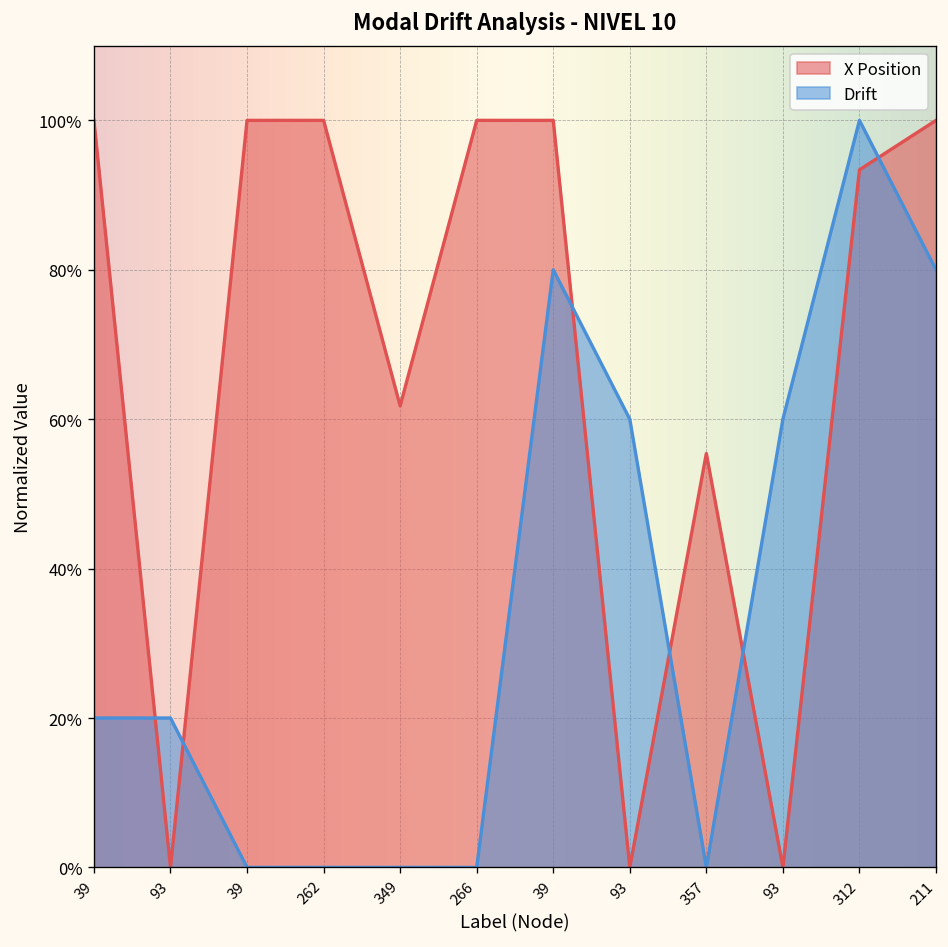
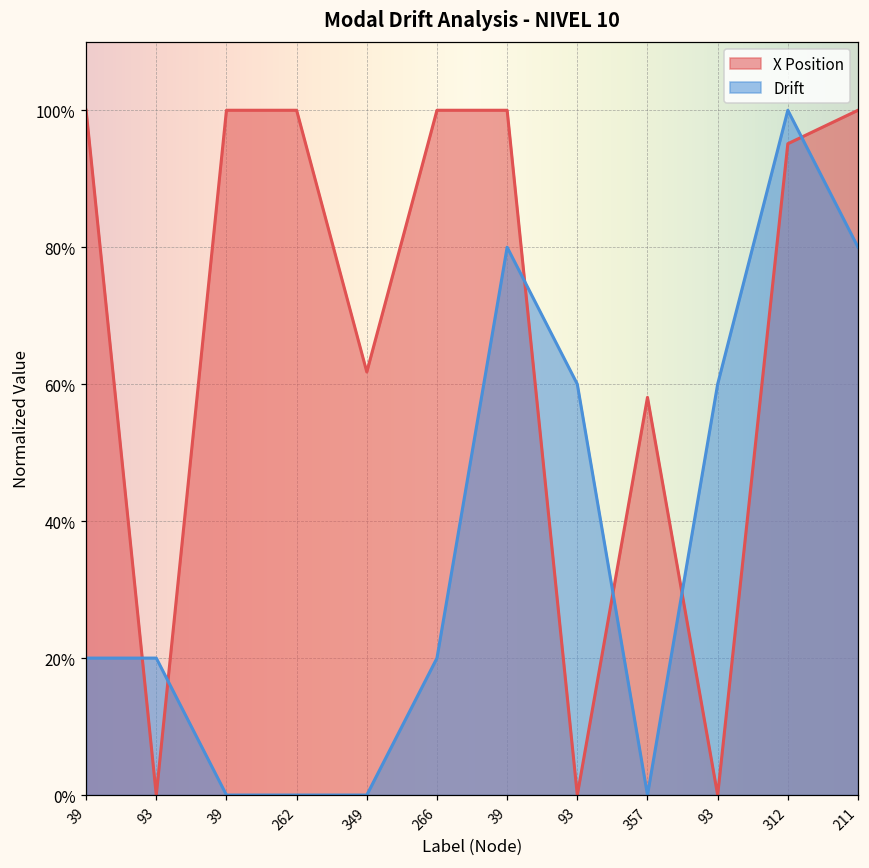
Drift, 266: 0% -> 20%
X Position, 357: 55% -> 58%
X Position, 312: 93% -> 95%
